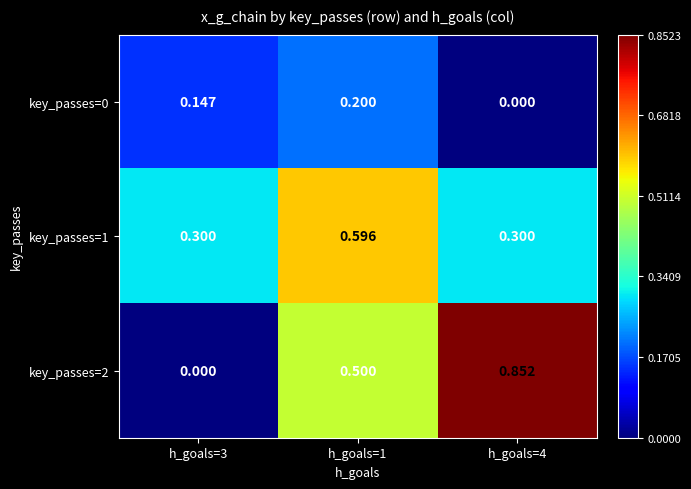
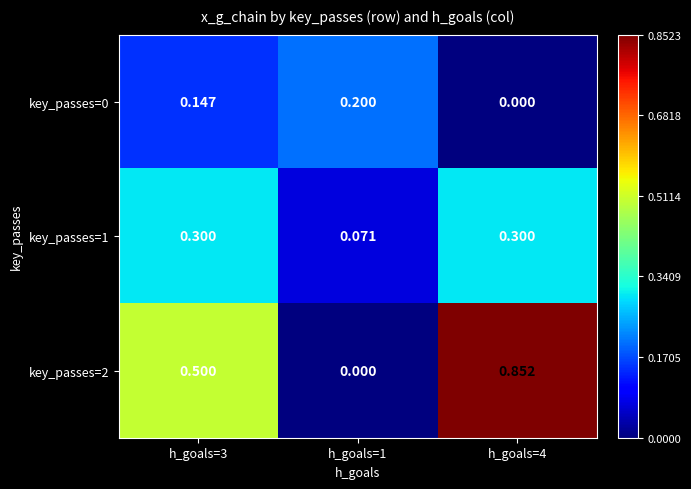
key_passes=1, h_goals=1: 0.596 -> 0.071
key_passes=2, h_goals=3: 0.000 -> 0.500
key_passes=2, h_goals=1: 0.500 -> 0.000
